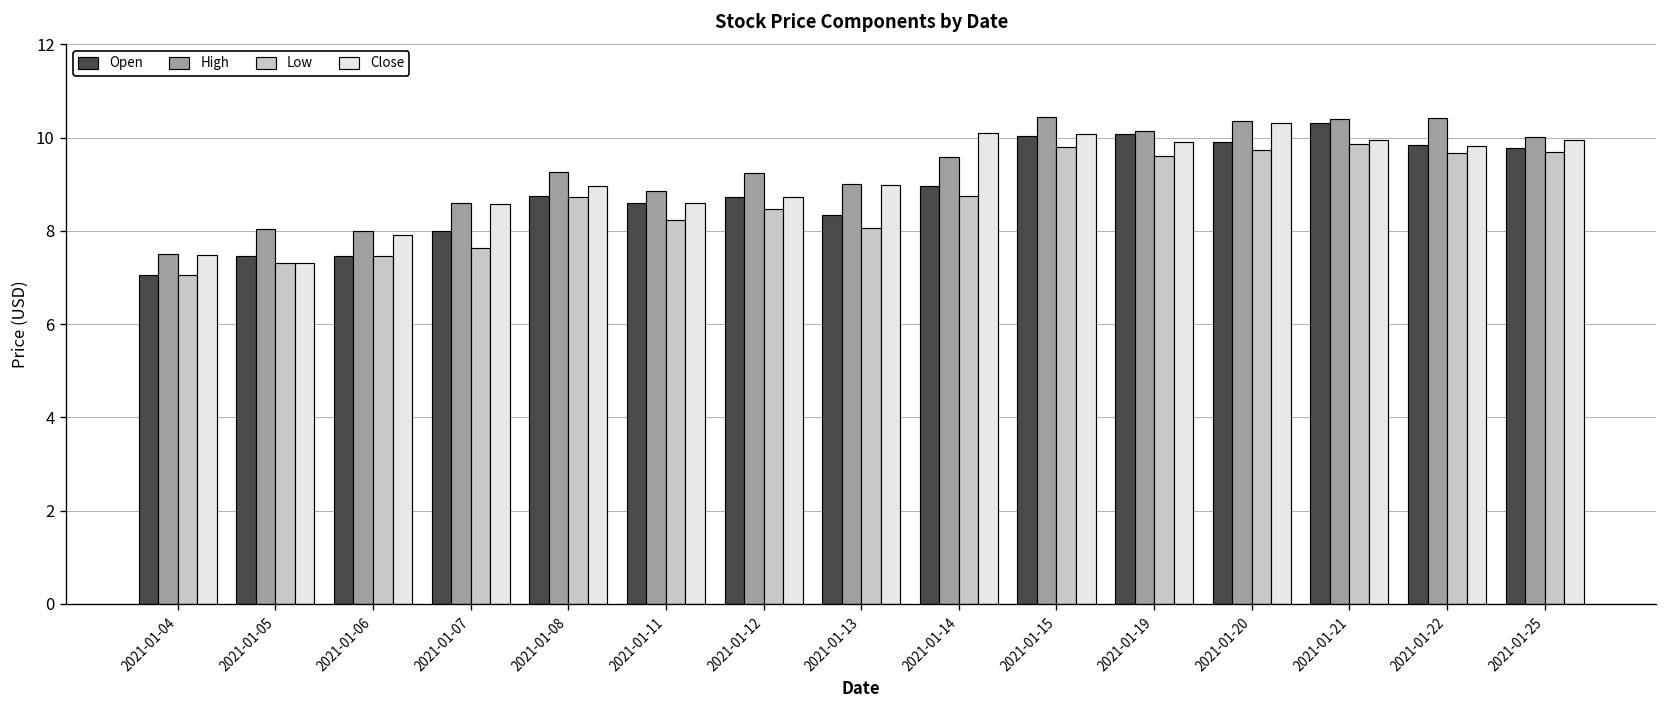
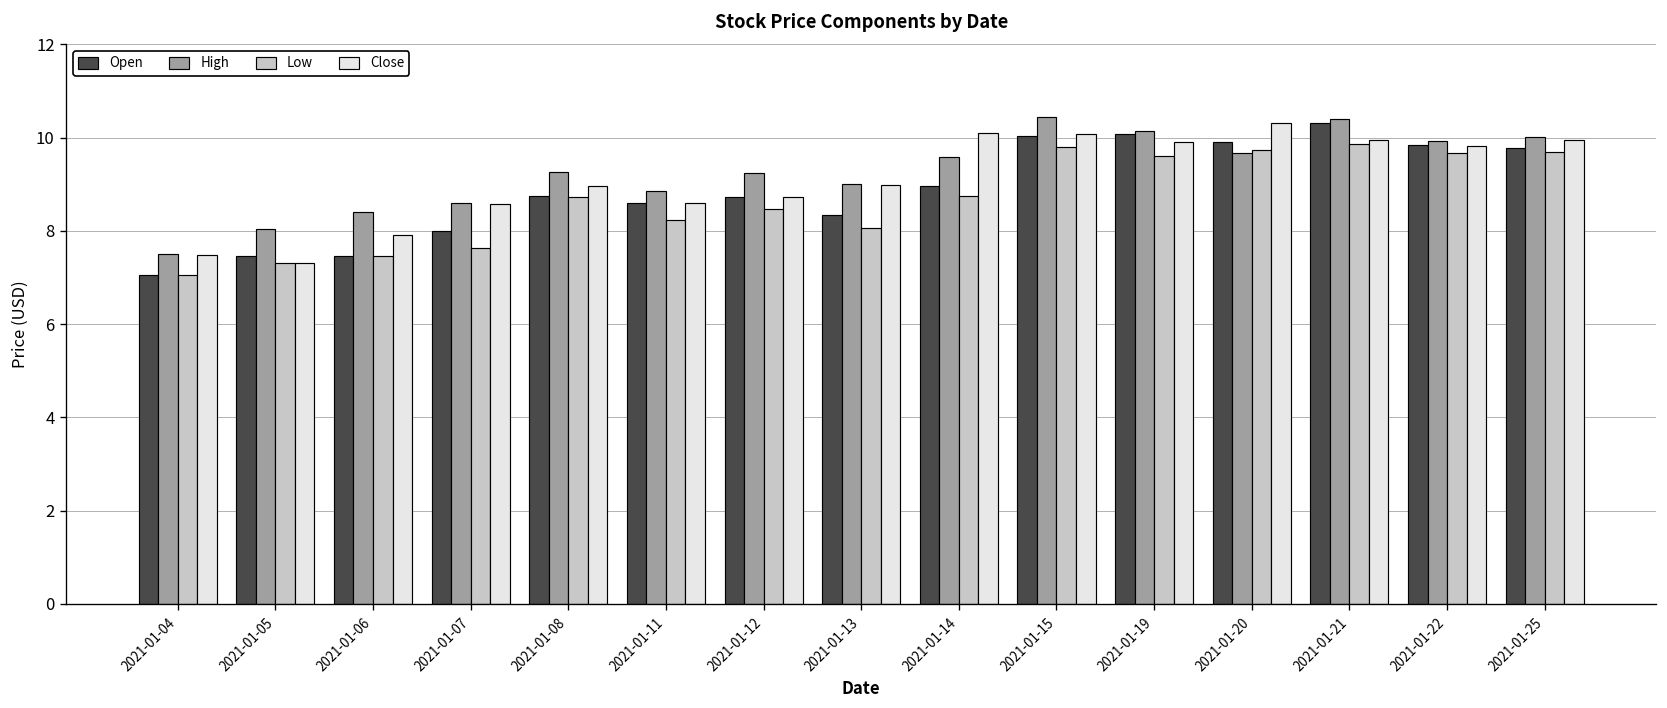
High, 2021-01-06: 8.0 -> 8.4
High, 2021-01-20: 10.4 -> 9.7
High, 2021-01-22: 10.4 -> 9.9
